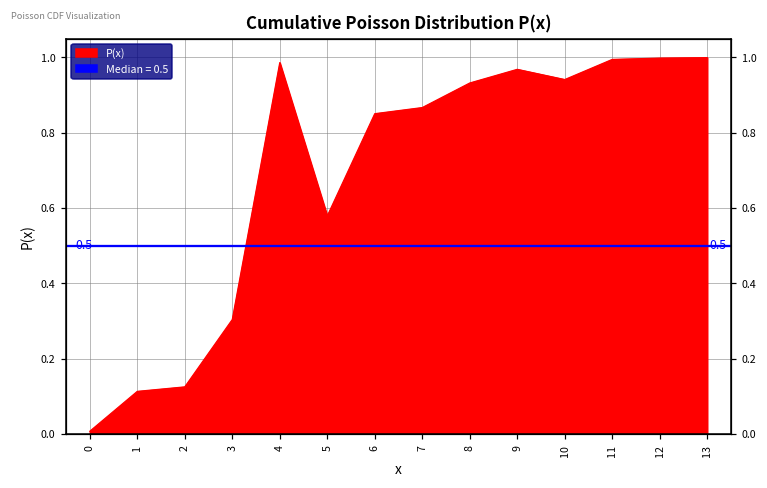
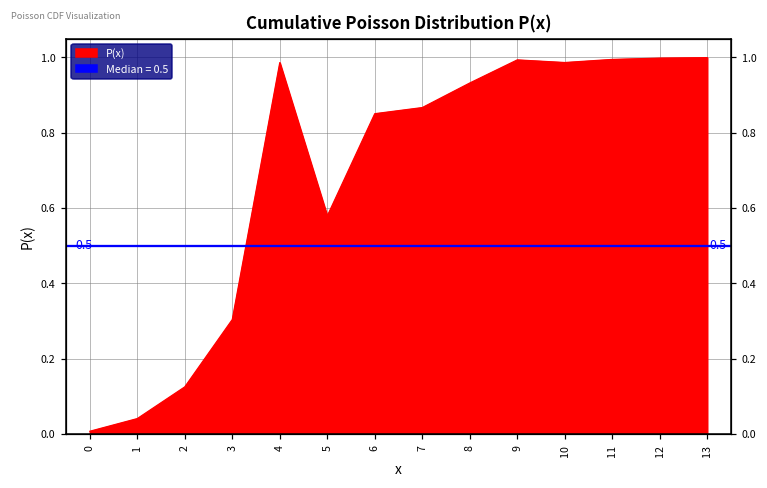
1: 0.11 -> 0.04
9: 0.97 -> 0.99
10: 0.94 -> 0.99
